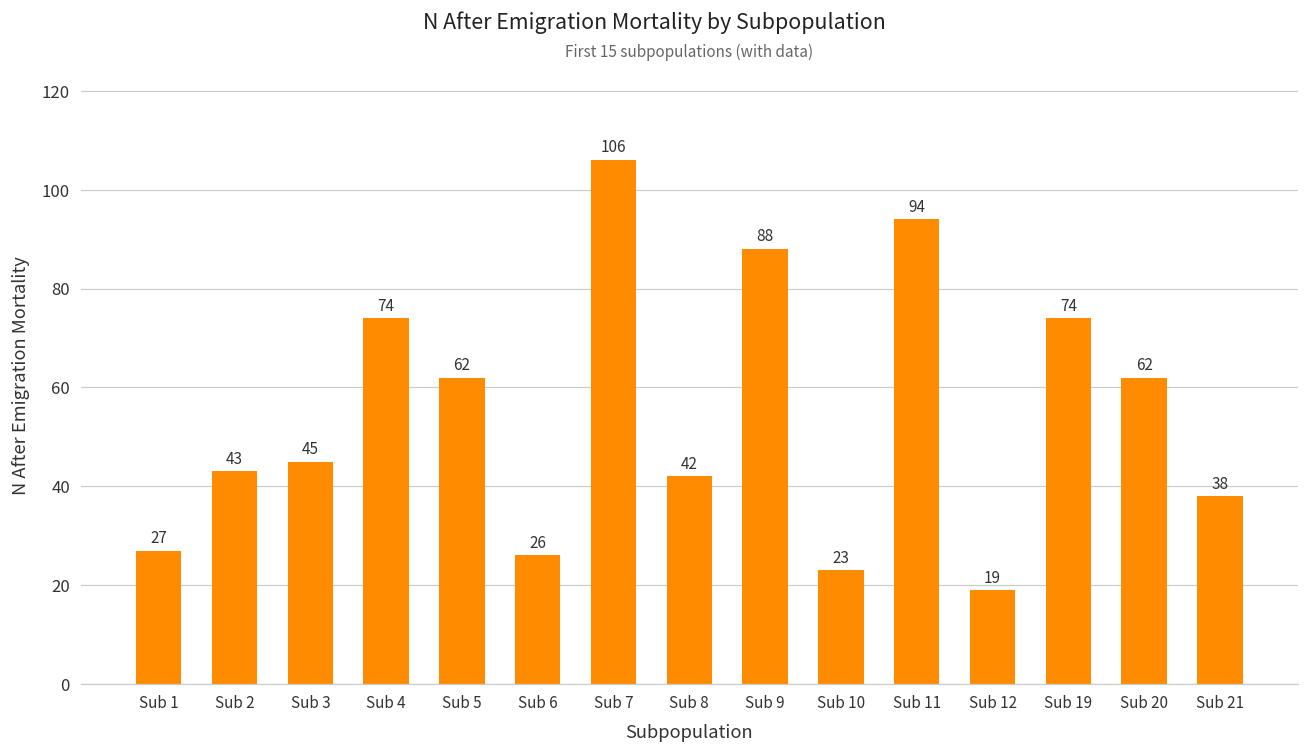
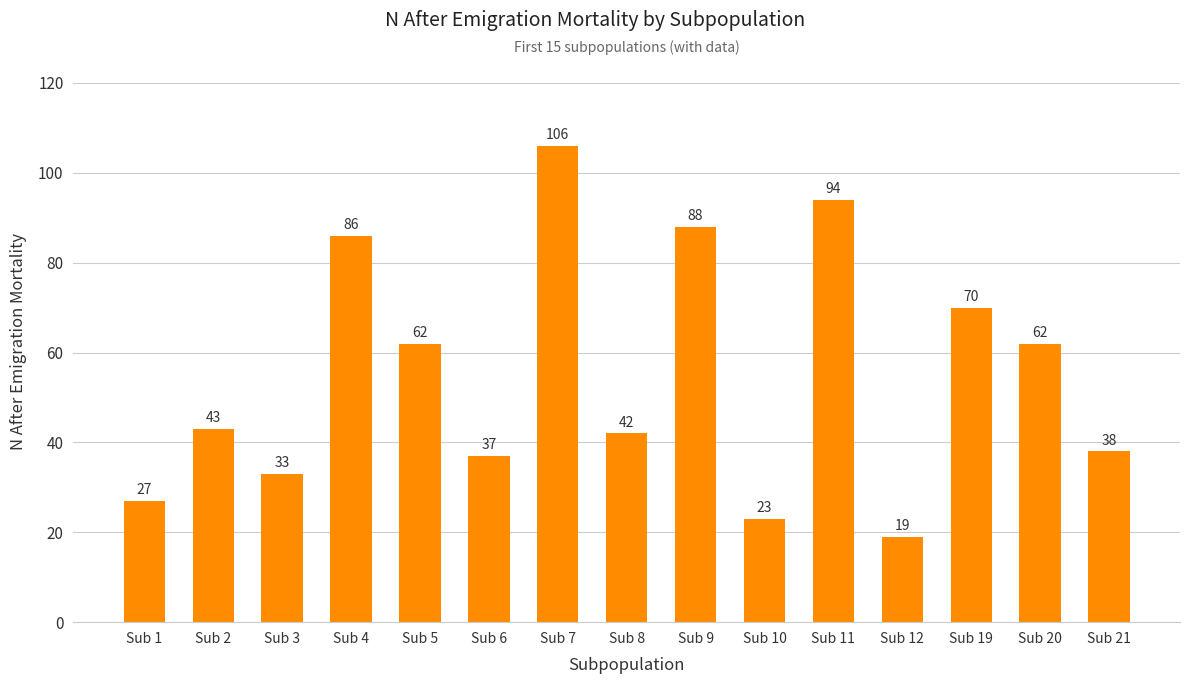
Sub 3: 45 -> 33
Sub 4: 74 -> 86
Sub 6: 26 -> 37
Sub 19: 74 -> 70
